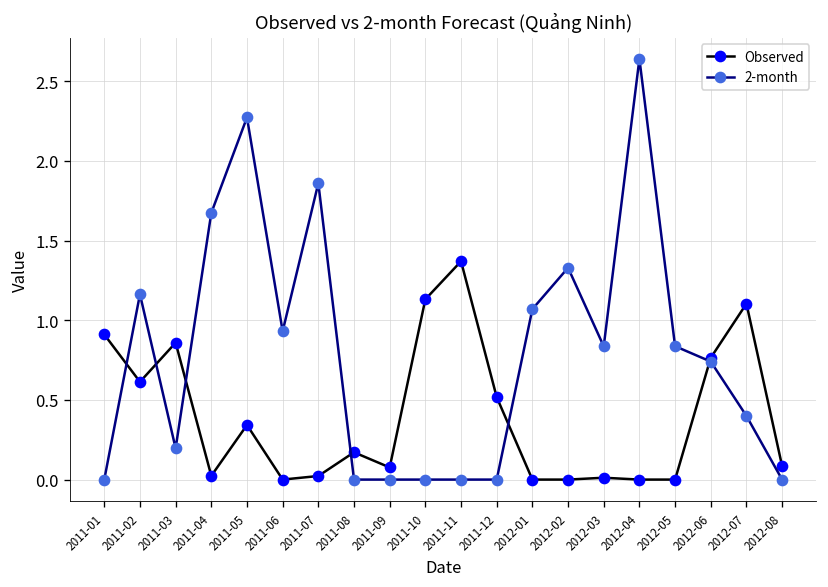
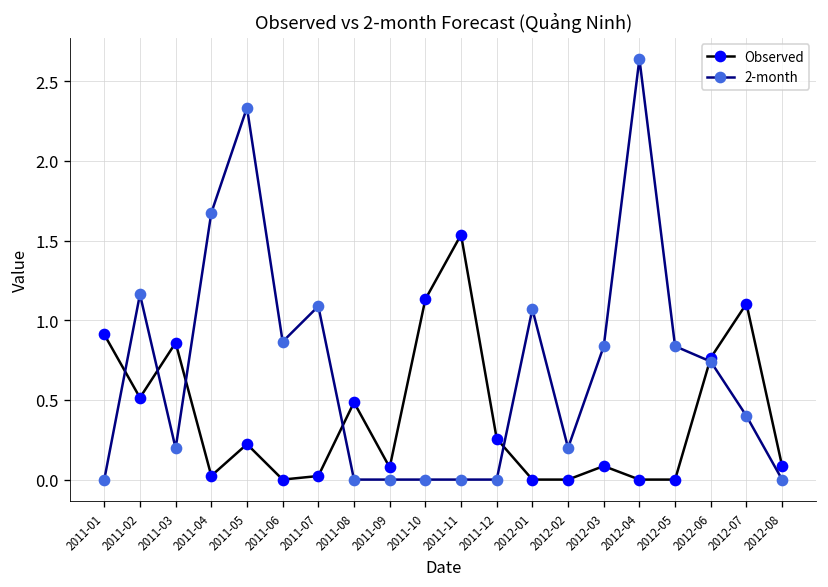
Observed, 2011-02: 0.61 -> 0.51
Observed, 2011-05: 0.34 -> 0.22
2-month, 2011-05: 2.27 -> 2.33
2-month, 2011-06: 0.93 -> 0.87
2-month, 2011-07: 1.86 -> 1.09
Observed, 2011-08: 0.17 -> 0.48
Observed, 2011-11: 1.37 -> 1.54
Observed, 2011-12: 0.52 -> 0.26
2-month, 2012-02: 1.33 -> 0.20
Observed, 2012-03: 0.01 -> 0.08
